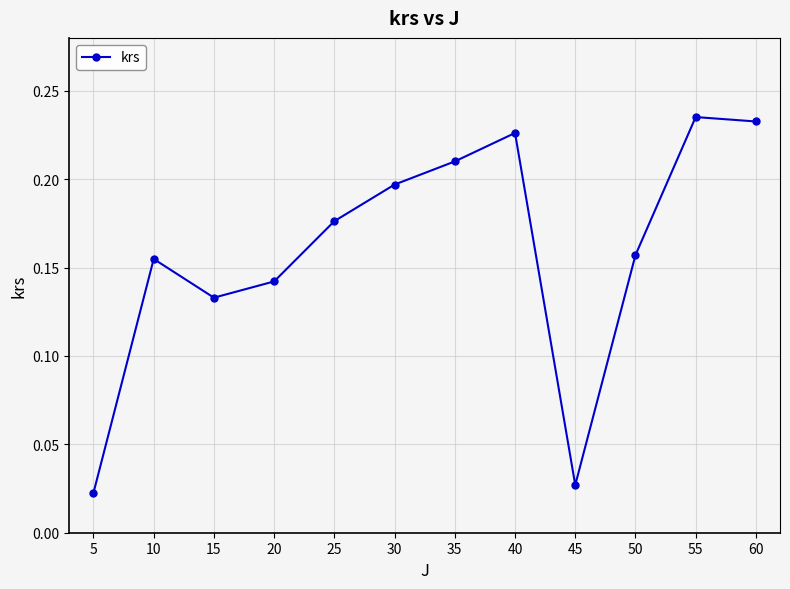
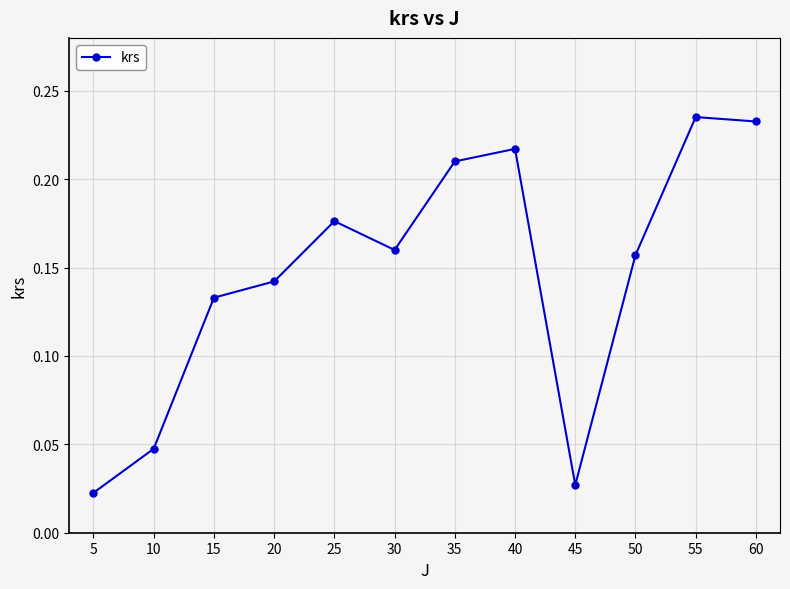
10: 0.155 -> 0.048
30: 0.197 -> 0.160
40: 0.226 -> 0.217
